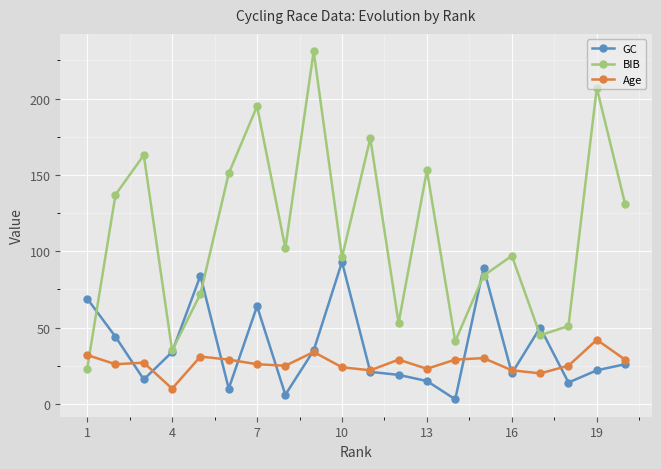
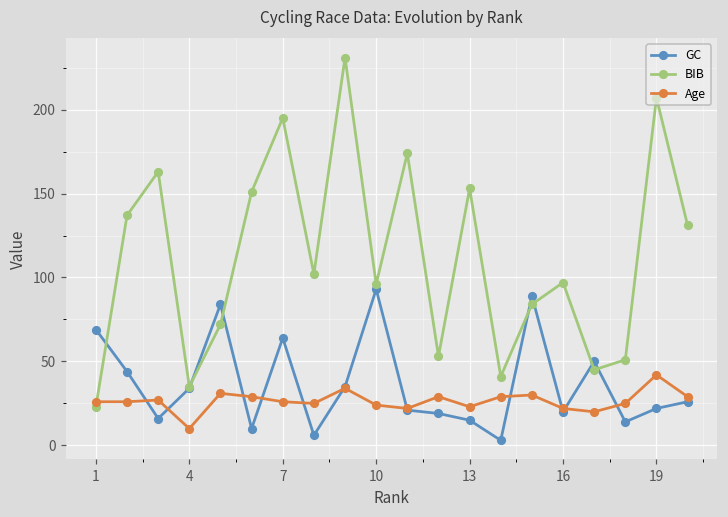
Age, 1: 32 -> 26
